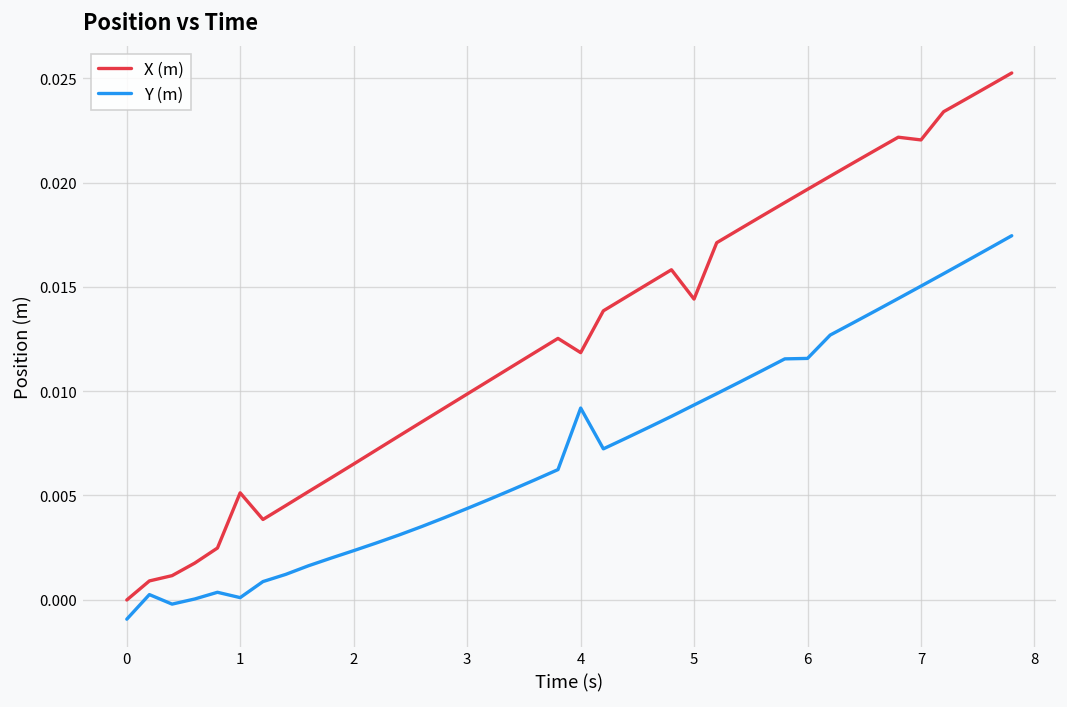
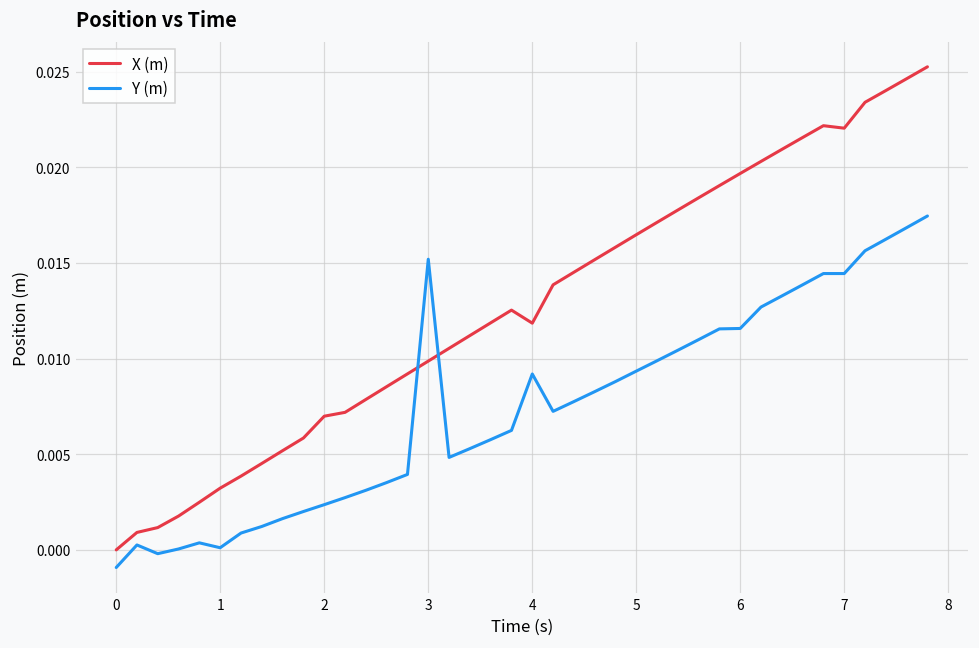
X (m), 1: 0.0051 -> 0.0032
X (m), 2: 0.0065 -> 0.0070
Y (m), 3: 0.0044 -> 0.0152
X (m), 5: 0.0144 -> 0.0165
Y (m), 7: 0.0150 -> 0.0144
